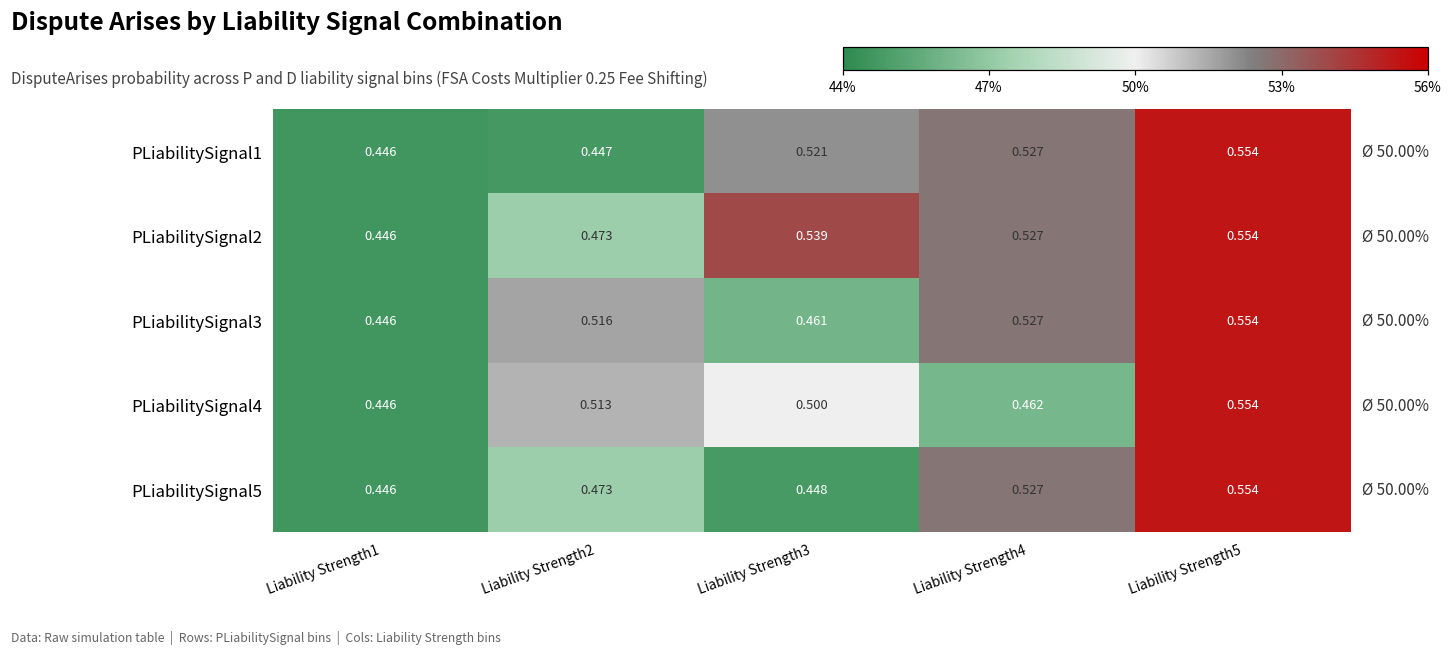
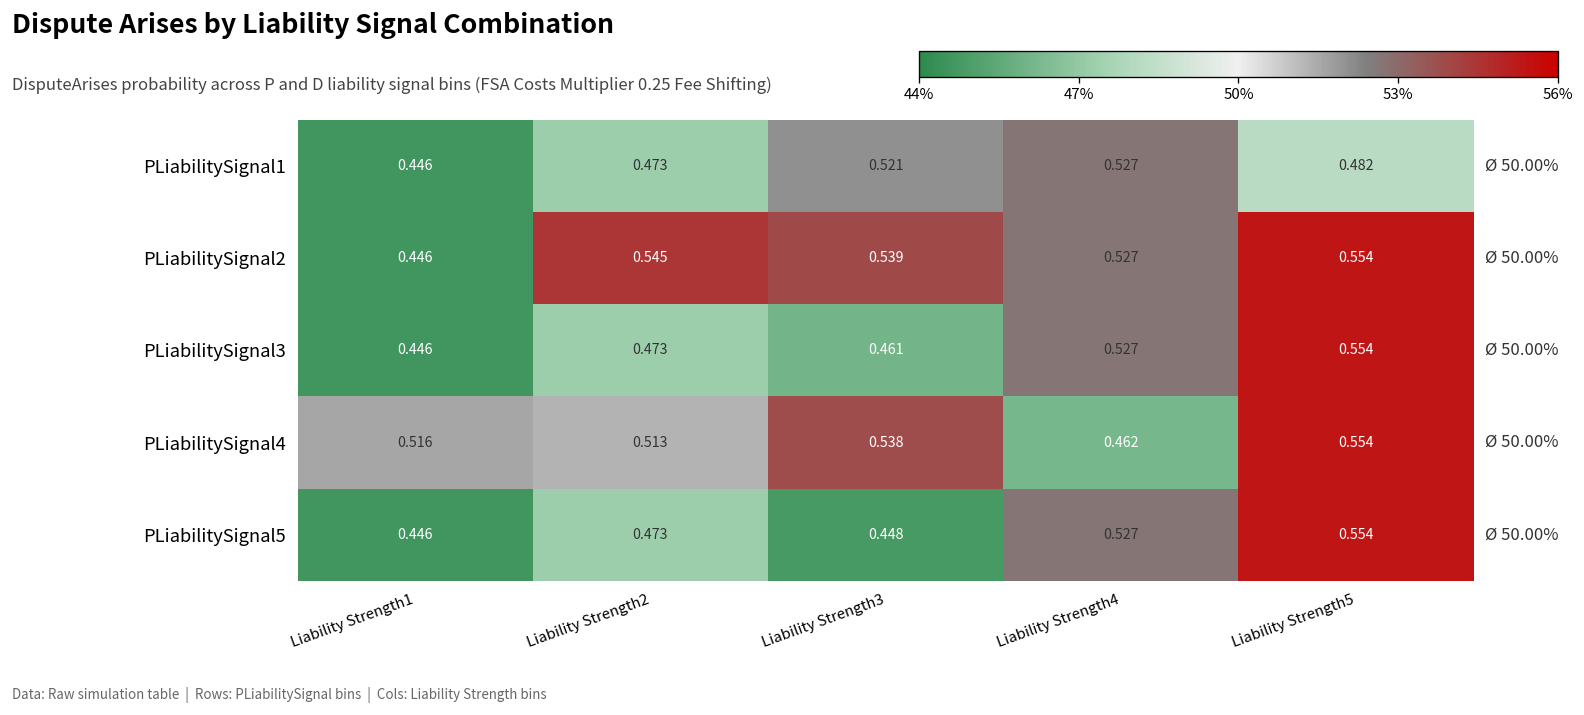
PLiabilitySignal1, Liability Strength2: 0.447 -> 0.473
PLiabilitySignal1, Liability Strength5: 0.554 -> 0.482
PLiabilitySignal2, Liability Strength2: 0.473 -> 0.545
PLiabilitySignal3, Liability Strength2: 0.516 -> 0.473
PLiabilitySignal4, Liability Strength1: 0.446 -> 0.516
PLiabilitySignal4, Liability Strength3: 0.500 -> 0.538
